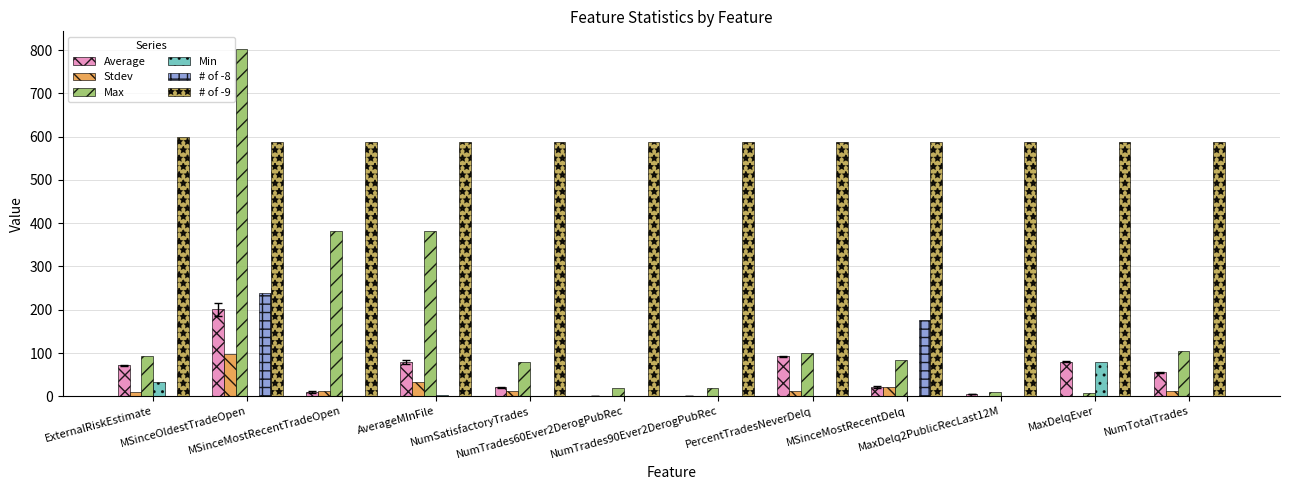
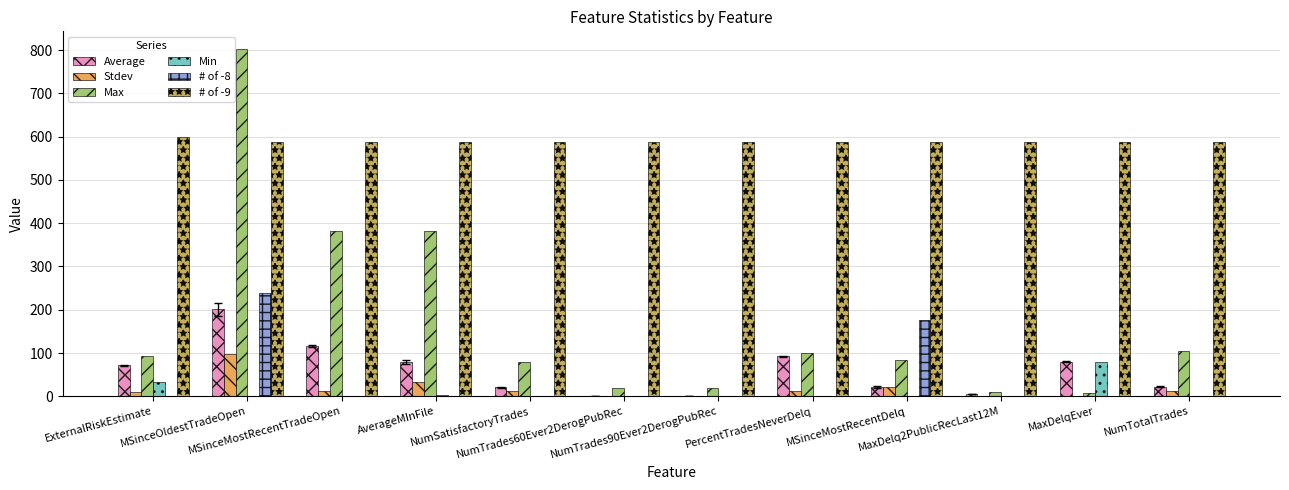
Average, MSinceMostRecentTradeOpen: 10 -> 120
Average, NumTotalTrades: 60 -> 20
